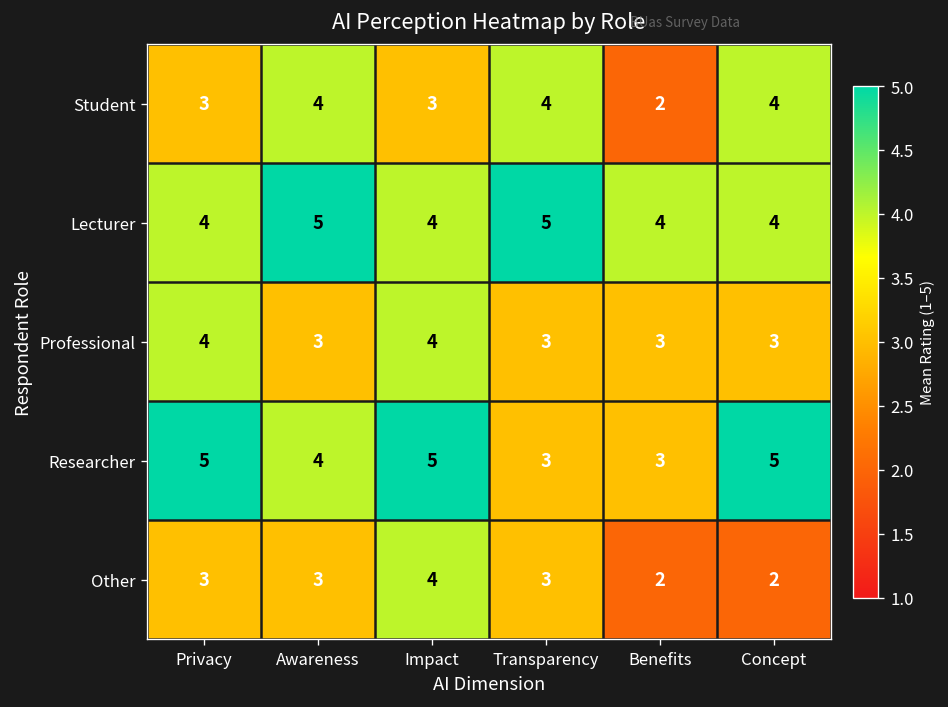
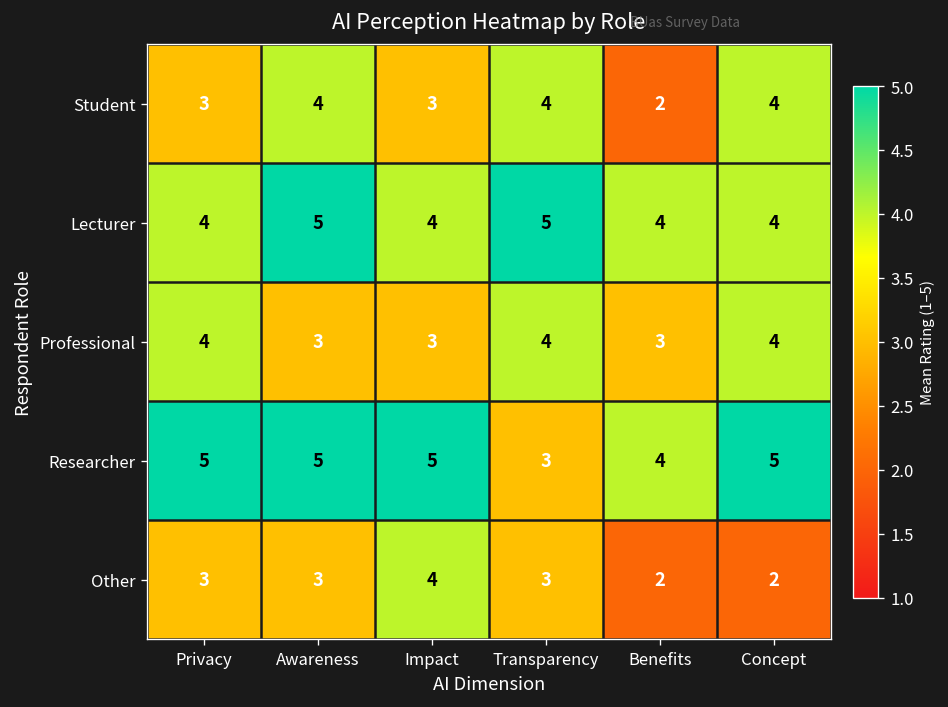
Professional, Impact: 4 -> 3
Professional, Transparency: 3 -> 4
Professional, Concept: 3 -> 4
Researcher, Awareness: 4 -> 5
Researcher, Benefits: 3 -> 4
